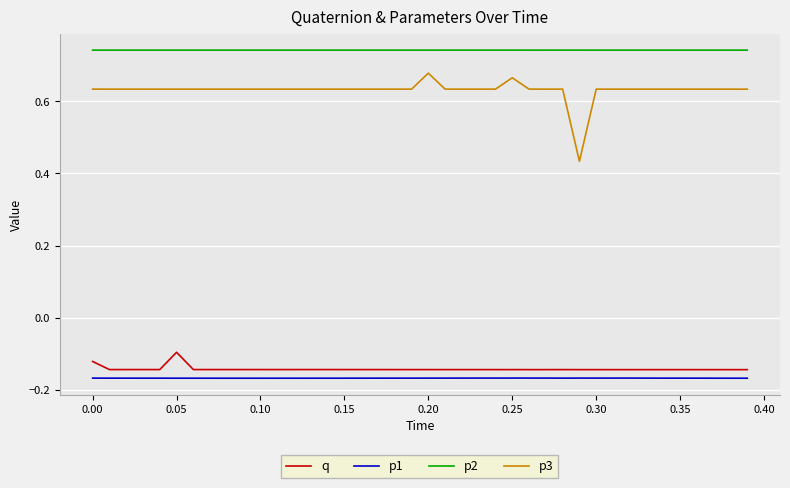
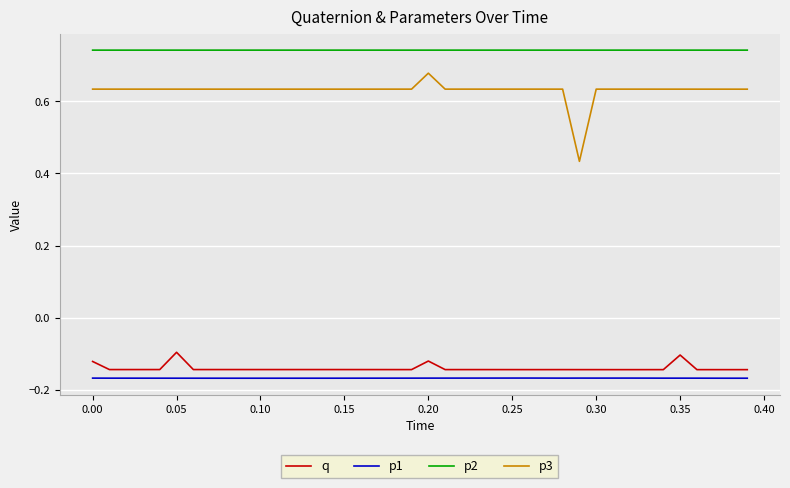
q, 0.20: -0.14 -> -0.12
p3, 0.25: 0.67 -> 0.63
q, 0.35: -0.14 -> -0.10
